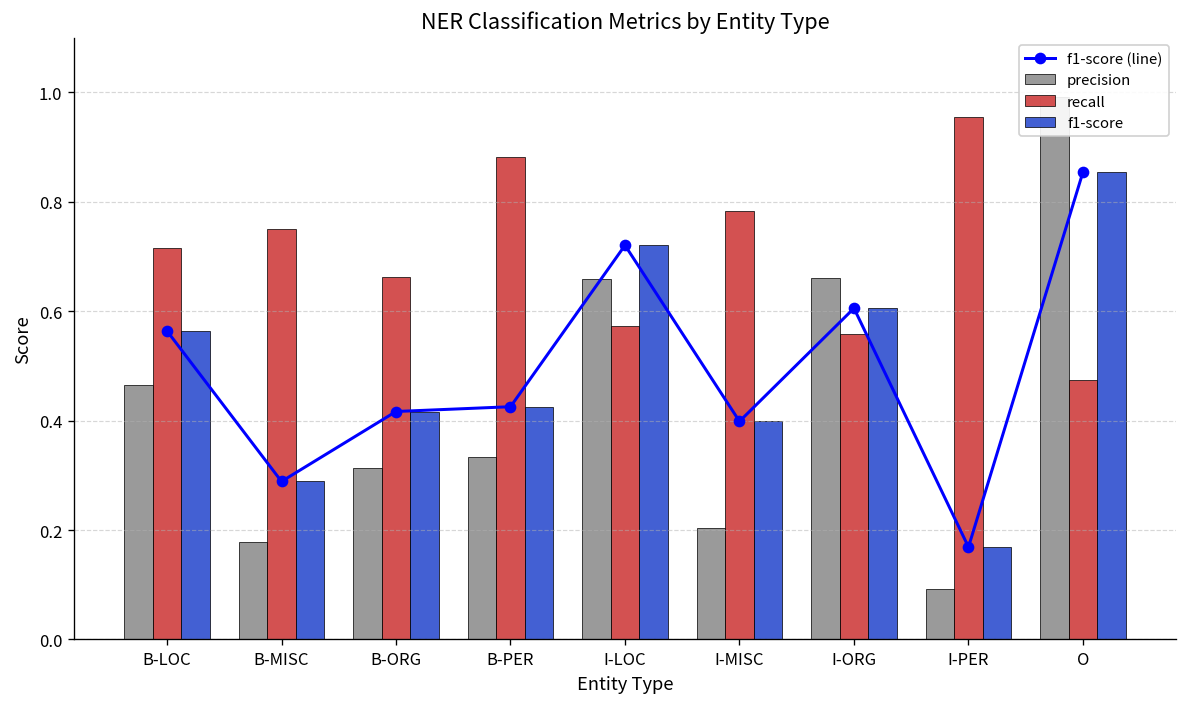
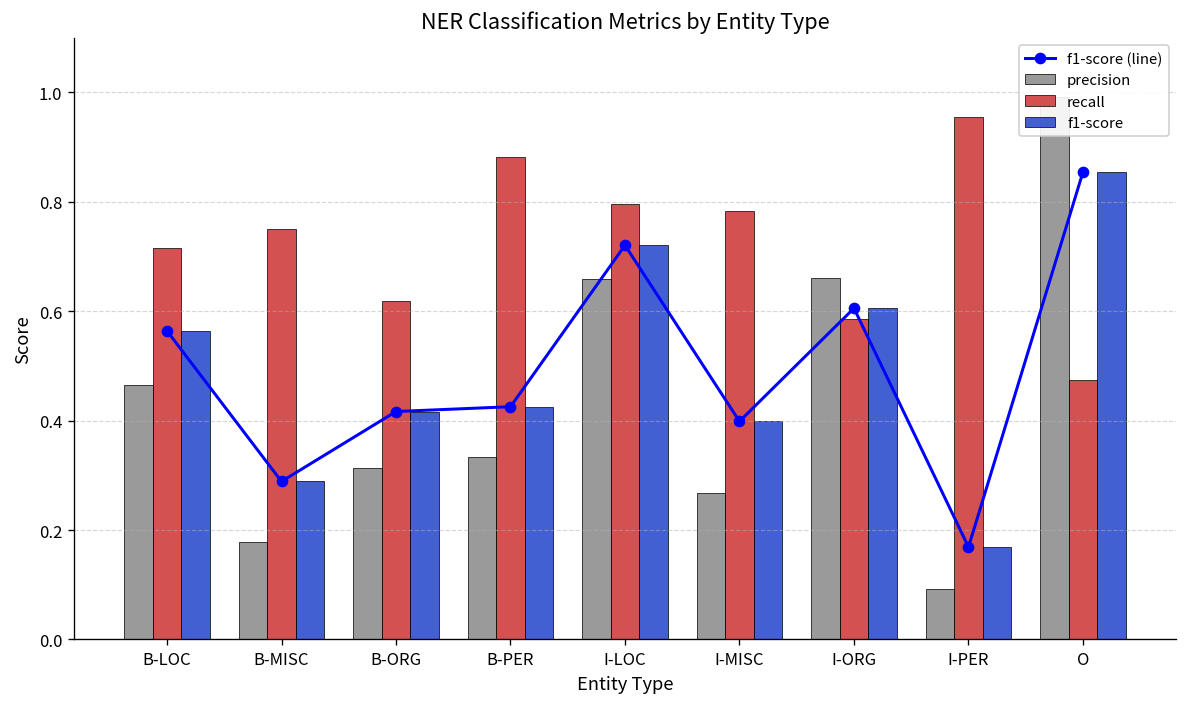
recall, B-ORG: 0.66 -> 0.62
recall, I-LOC: 0.57 -> 0.80
precision, I-MISC: 0.20 -> 0.27
recall, I-ORG: 0.56 -> 0.59
